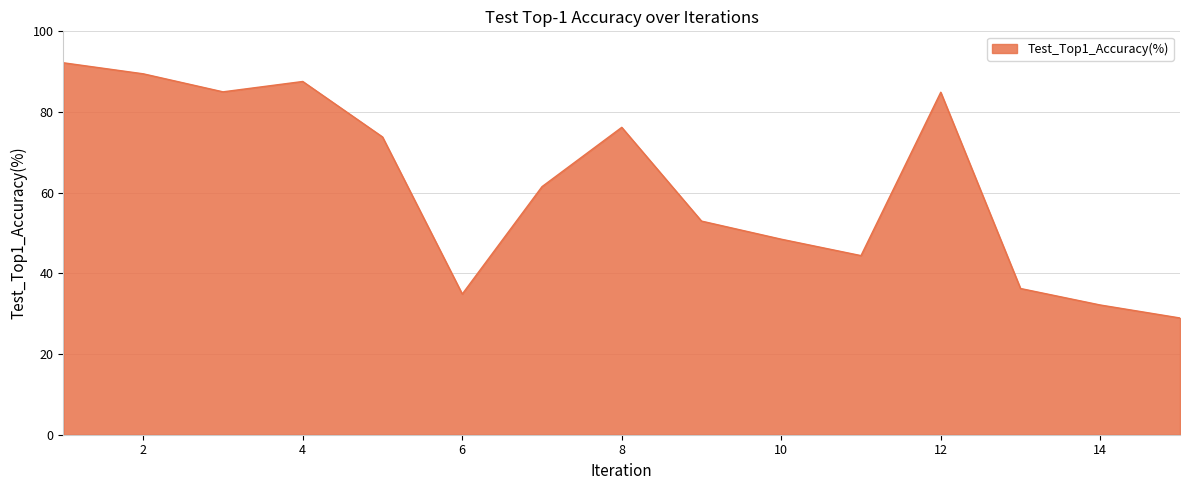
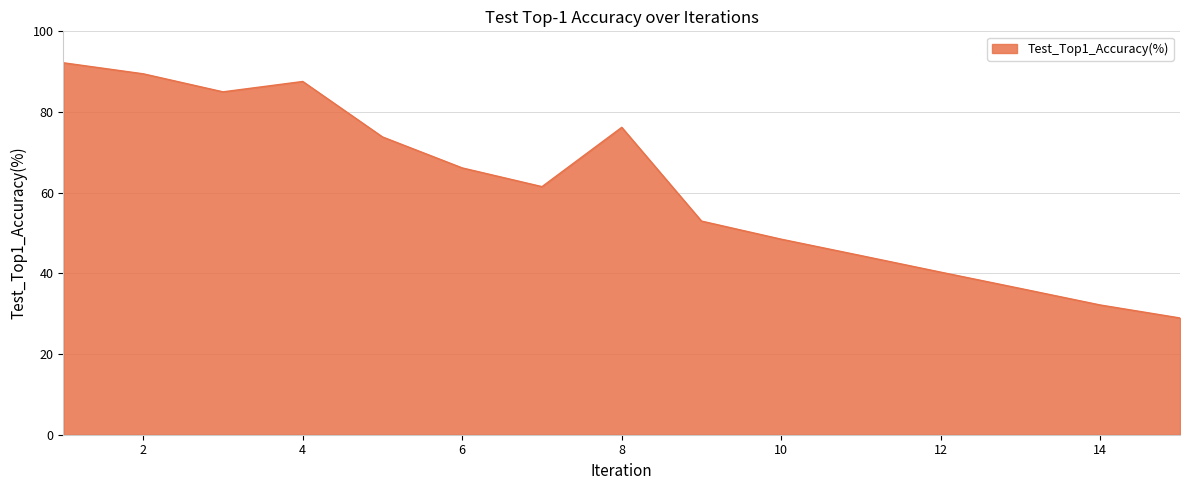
6: 35 -> 66
12: 85 -> 40
